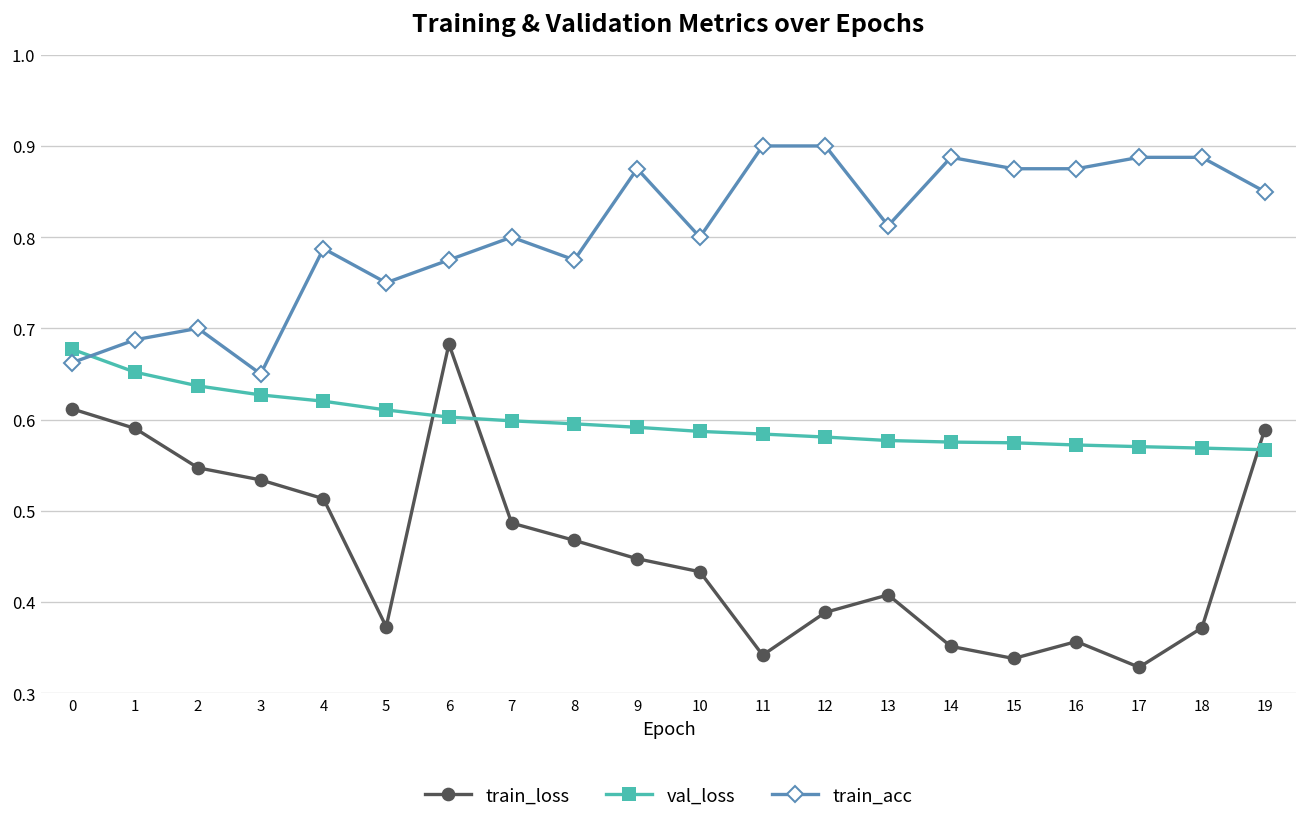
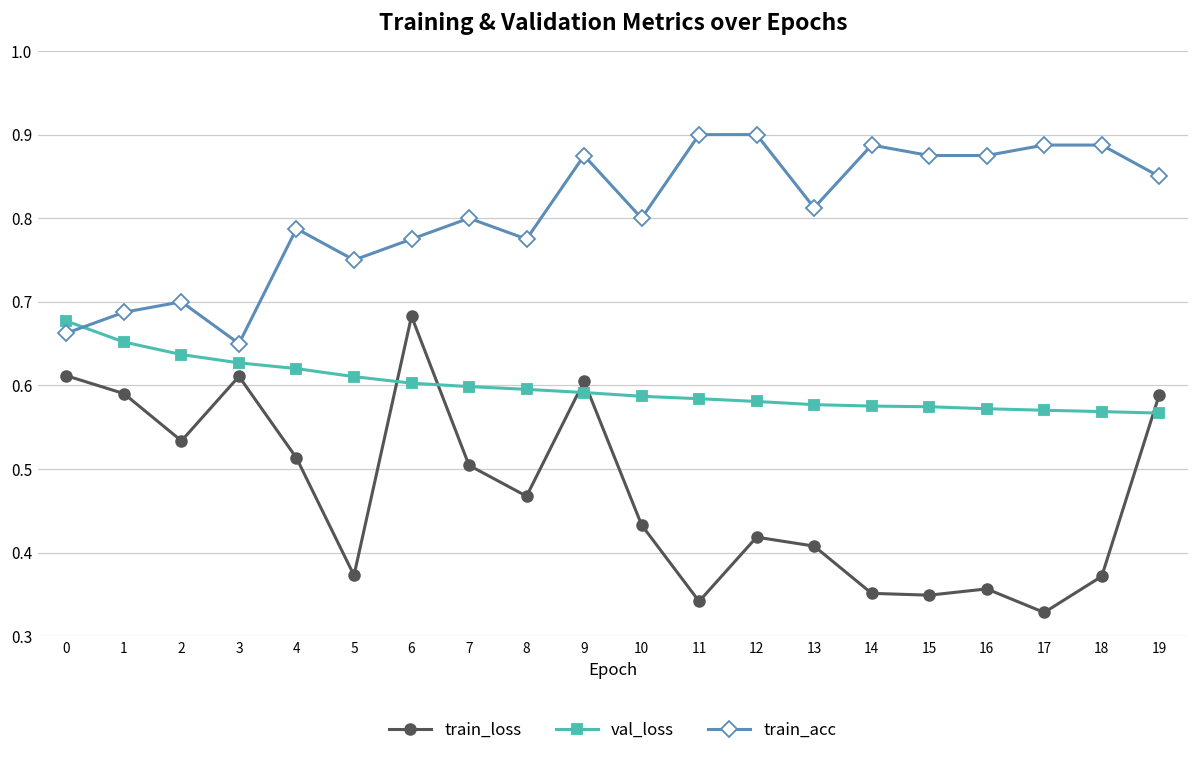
train_loss, 2: 0.55 -> 0.53
train_loss, 3: 0.53 -> 0.61
train_loss, 7: 0.49 -> 0.50
train_loss, 9: 0.45 -> 0.61
train_loss, 12: 0.39 -> 0.42
train_loss, 15: 0.34 -> 0.35
